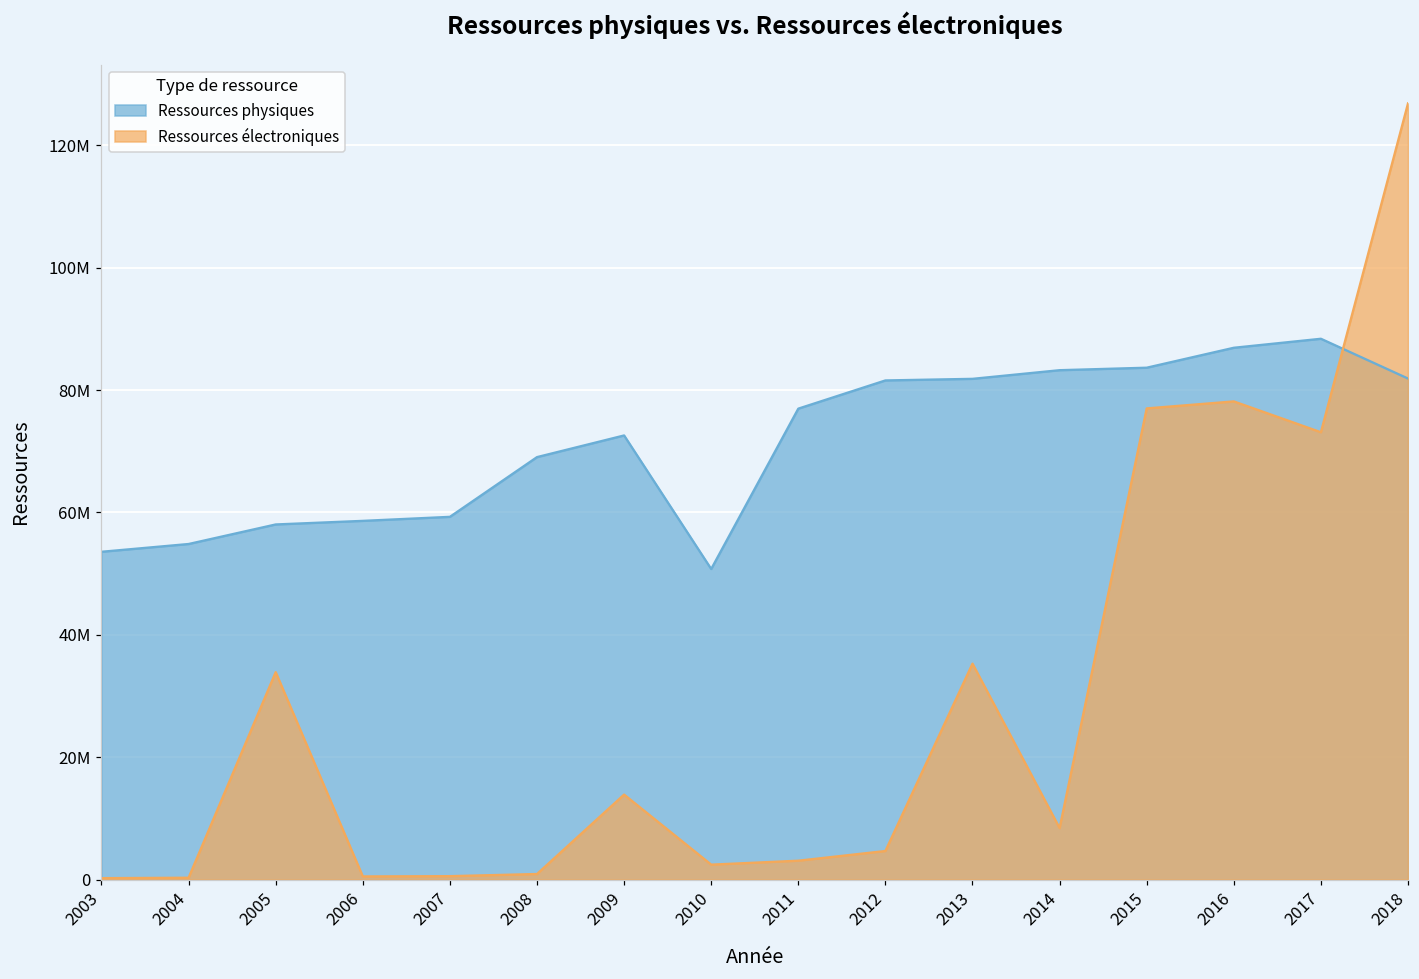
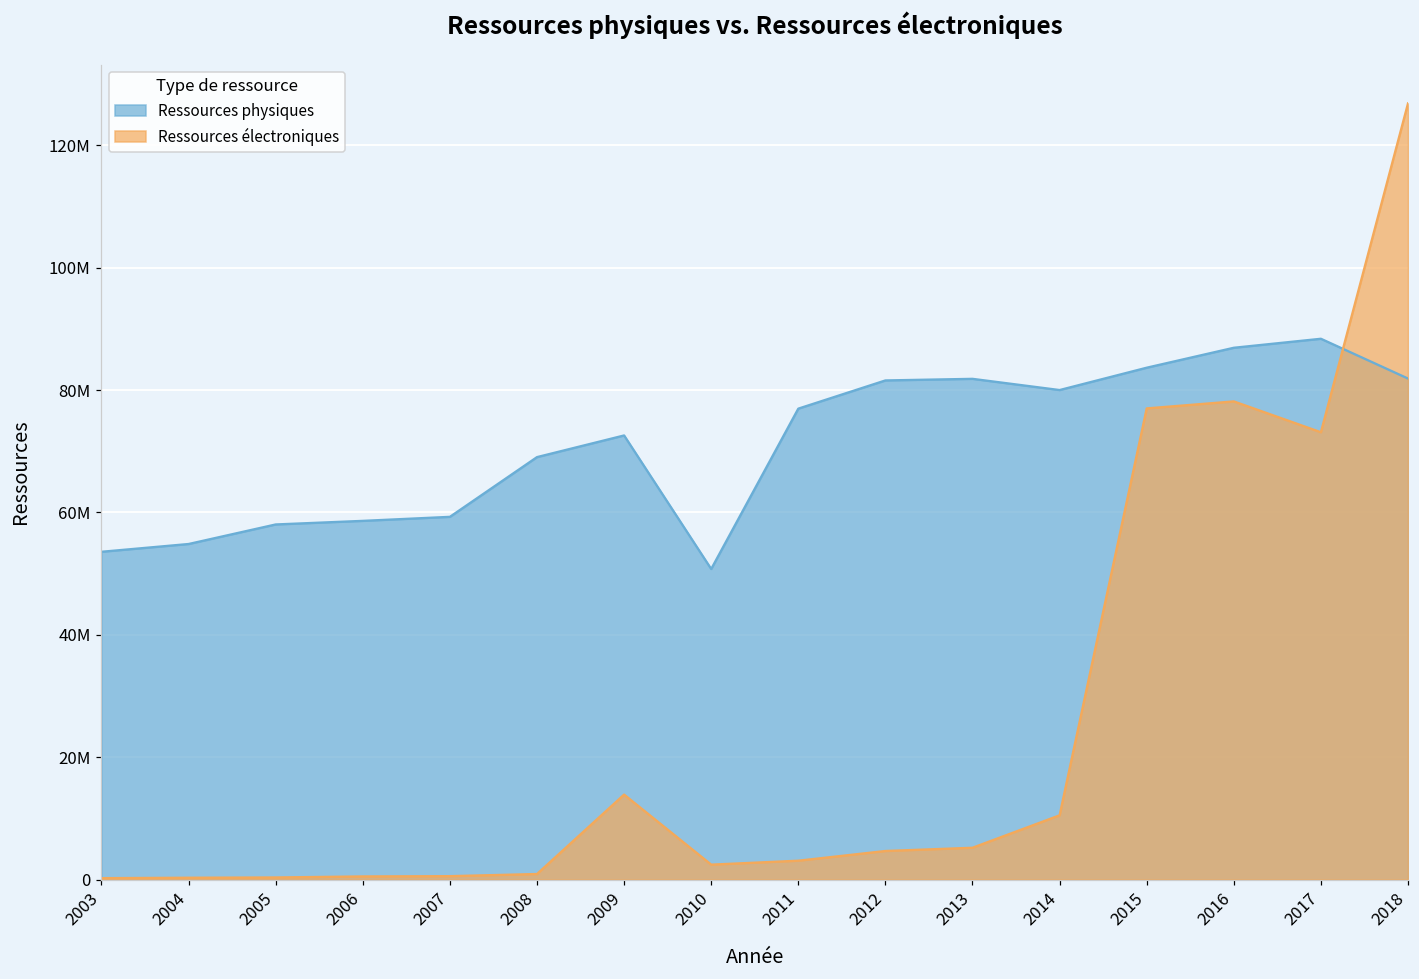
Ressources électroniques, 2005: 34000000 -> 0
Ressources électroniques, 2013: 35000000 -> 5000000
Ressources physiques, 2014: 83000000 -> 80000000
Ressources électroniques, 2014: 8000000 -> 10000000
